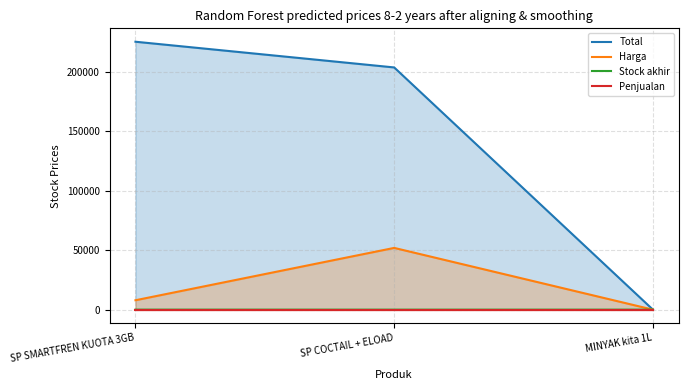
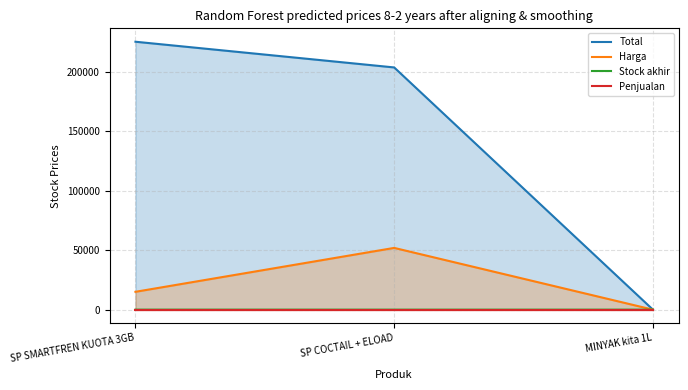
Harga, SP SMARTFREN KUOTA 3GB: 8000 -> 15000
